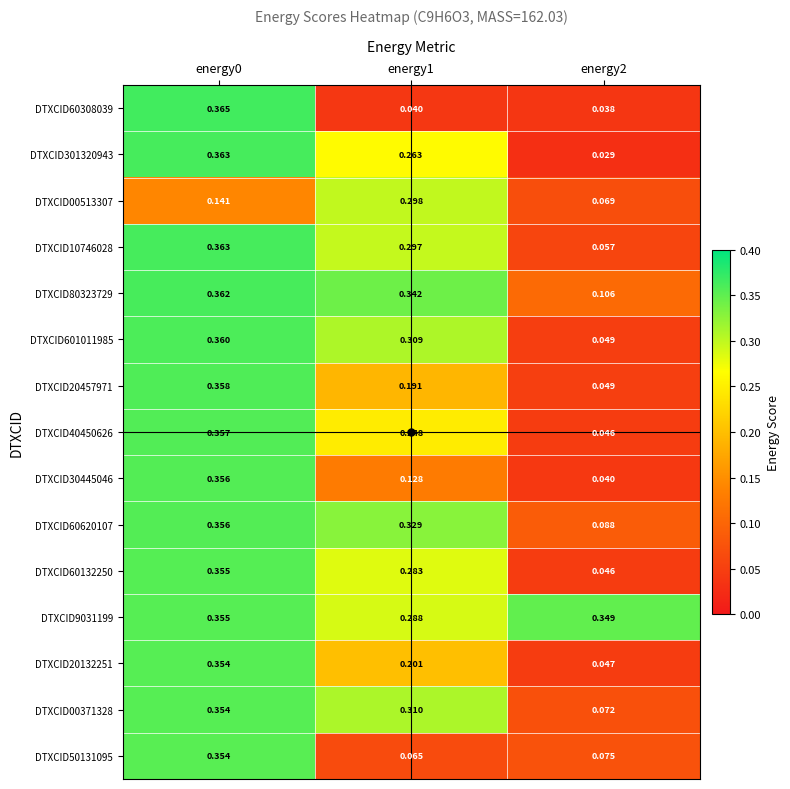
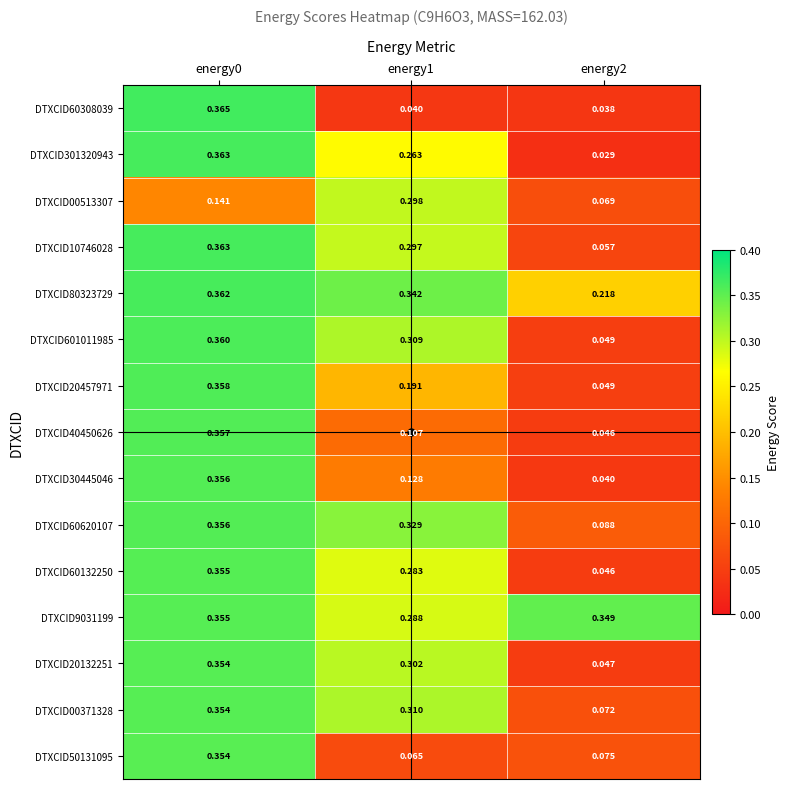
DTXCID80323729, energy2: 0.106 -> 0.218
DTXCID40450626, energy1: 0.248 -> 0.107
DTXCID20132251, energy1: 0.201 -> 0.302
